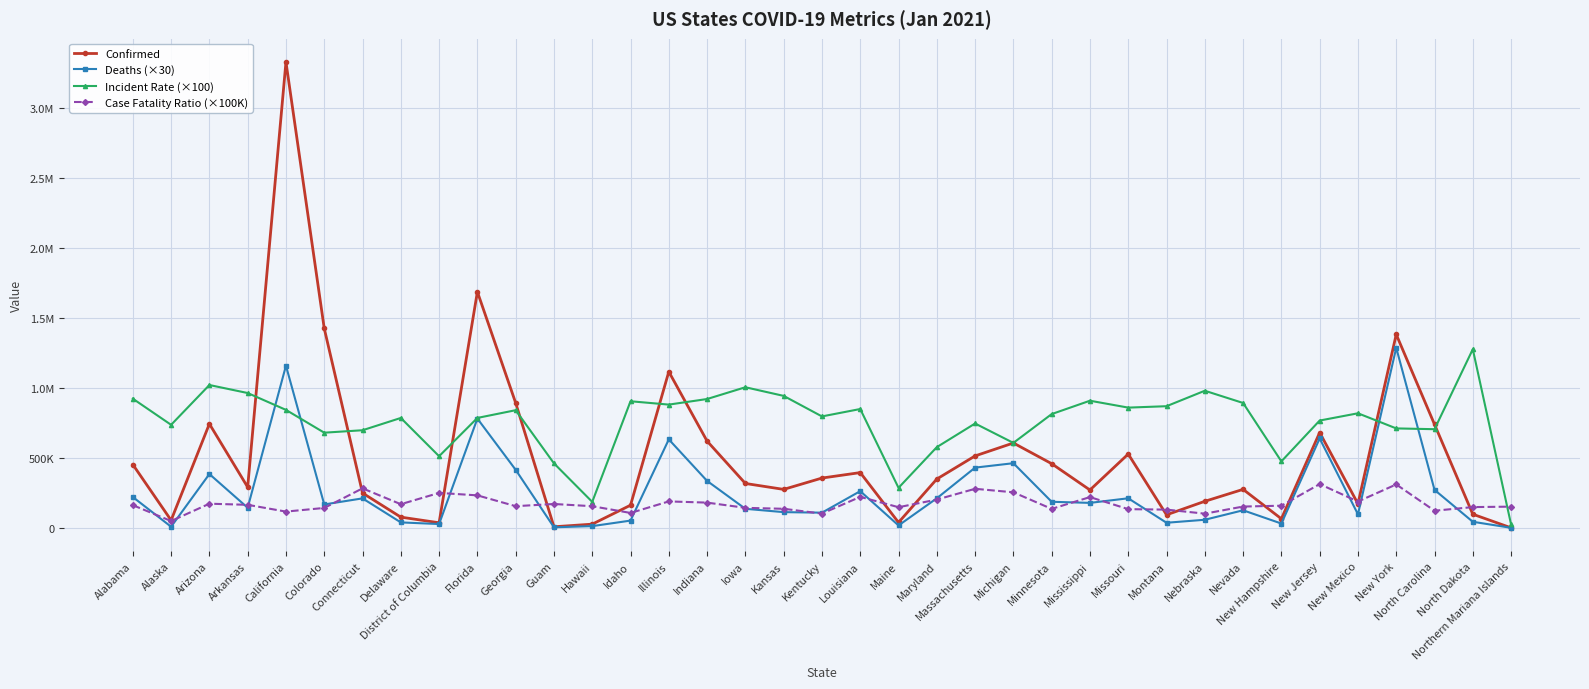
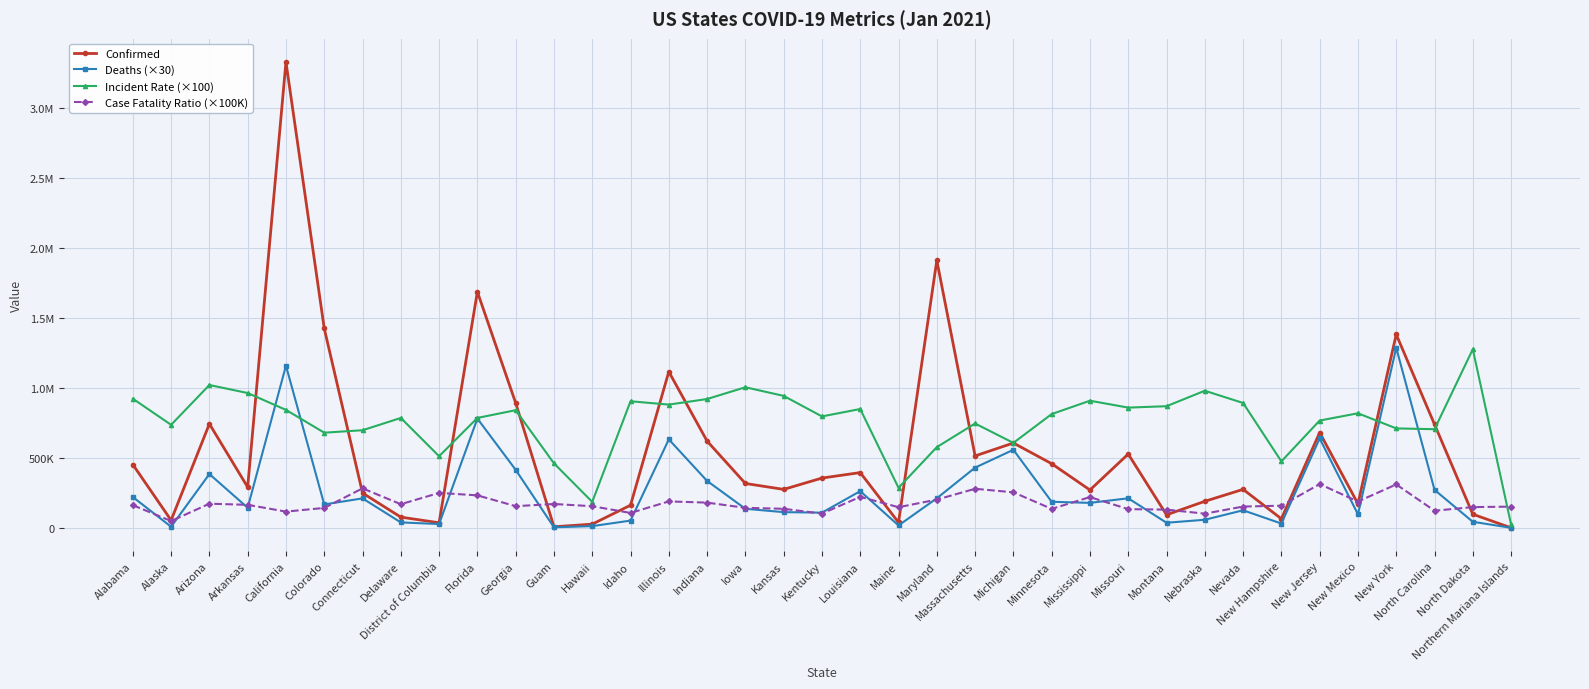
Confirmed, Maryland: 350000 -> 1910000
Deaths (×30), Michigan: 460000 -> 560000
